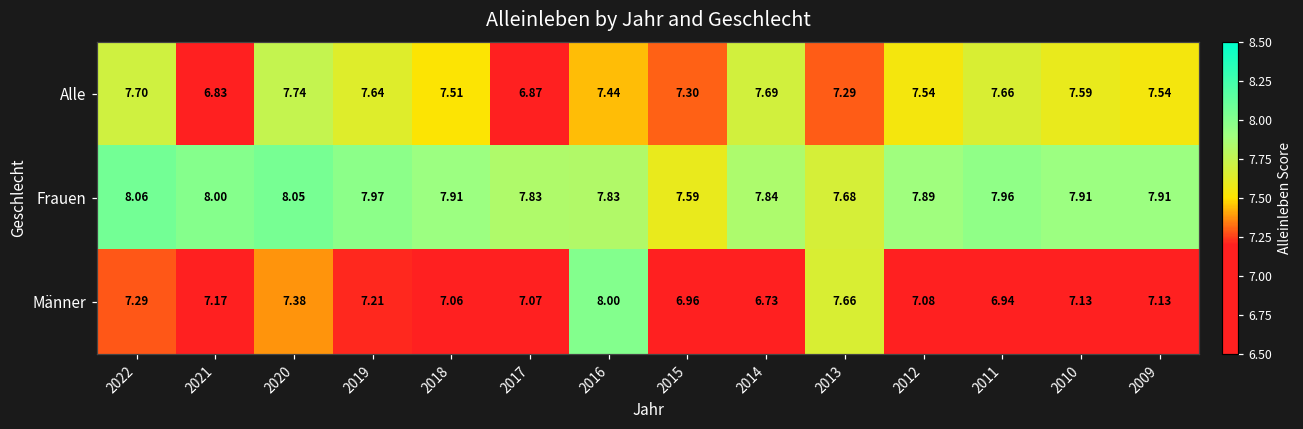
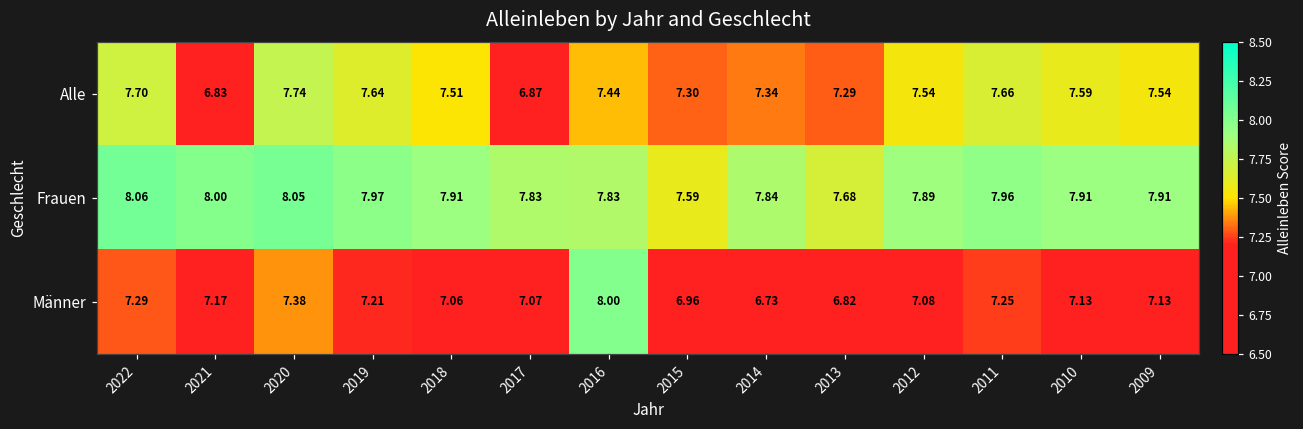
Alle, 2014: 7.69 -> 7.34
Männer, 2013: 7.66 -> 6.82
Männer, 2011: 6.94 -> 7.25
